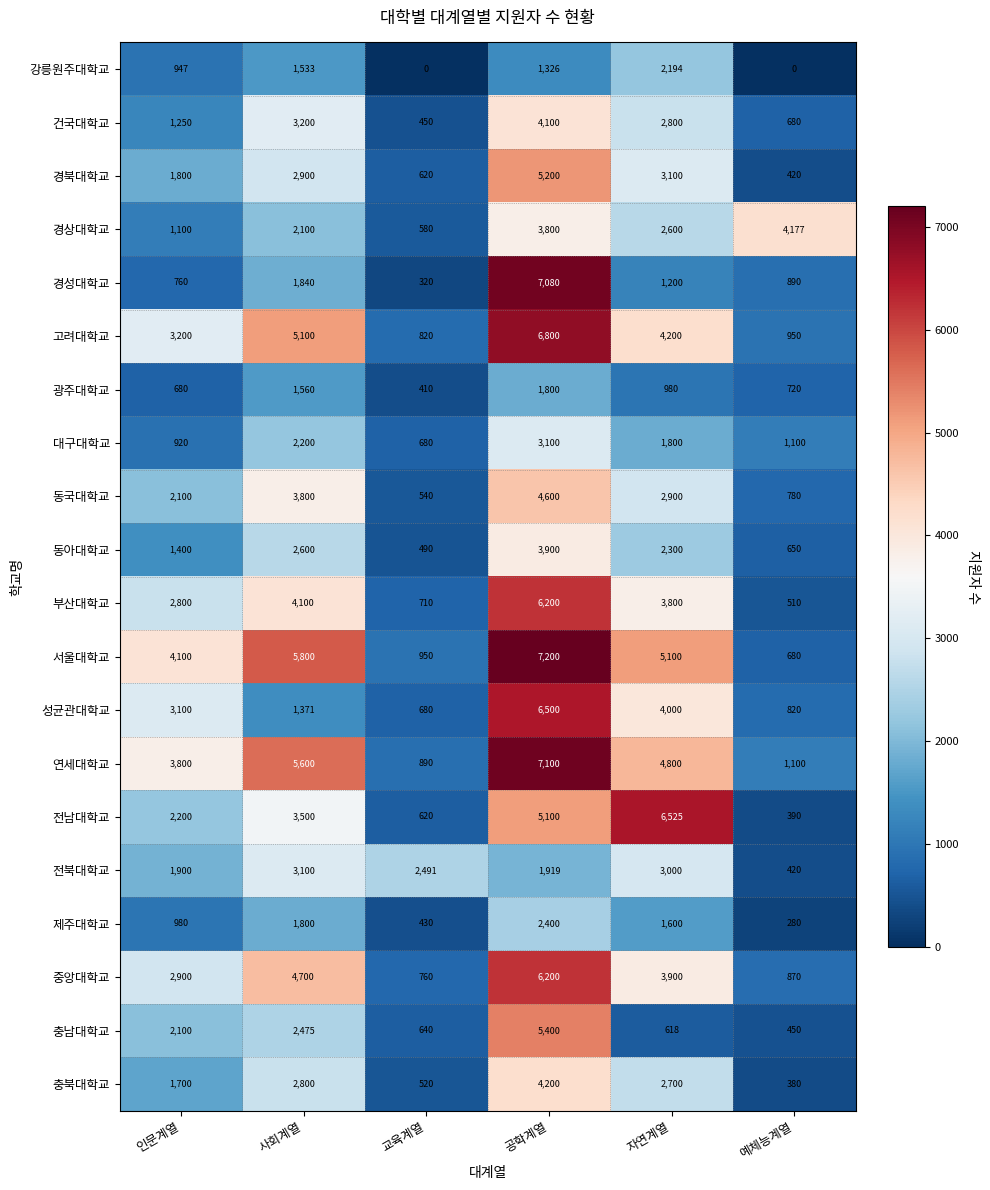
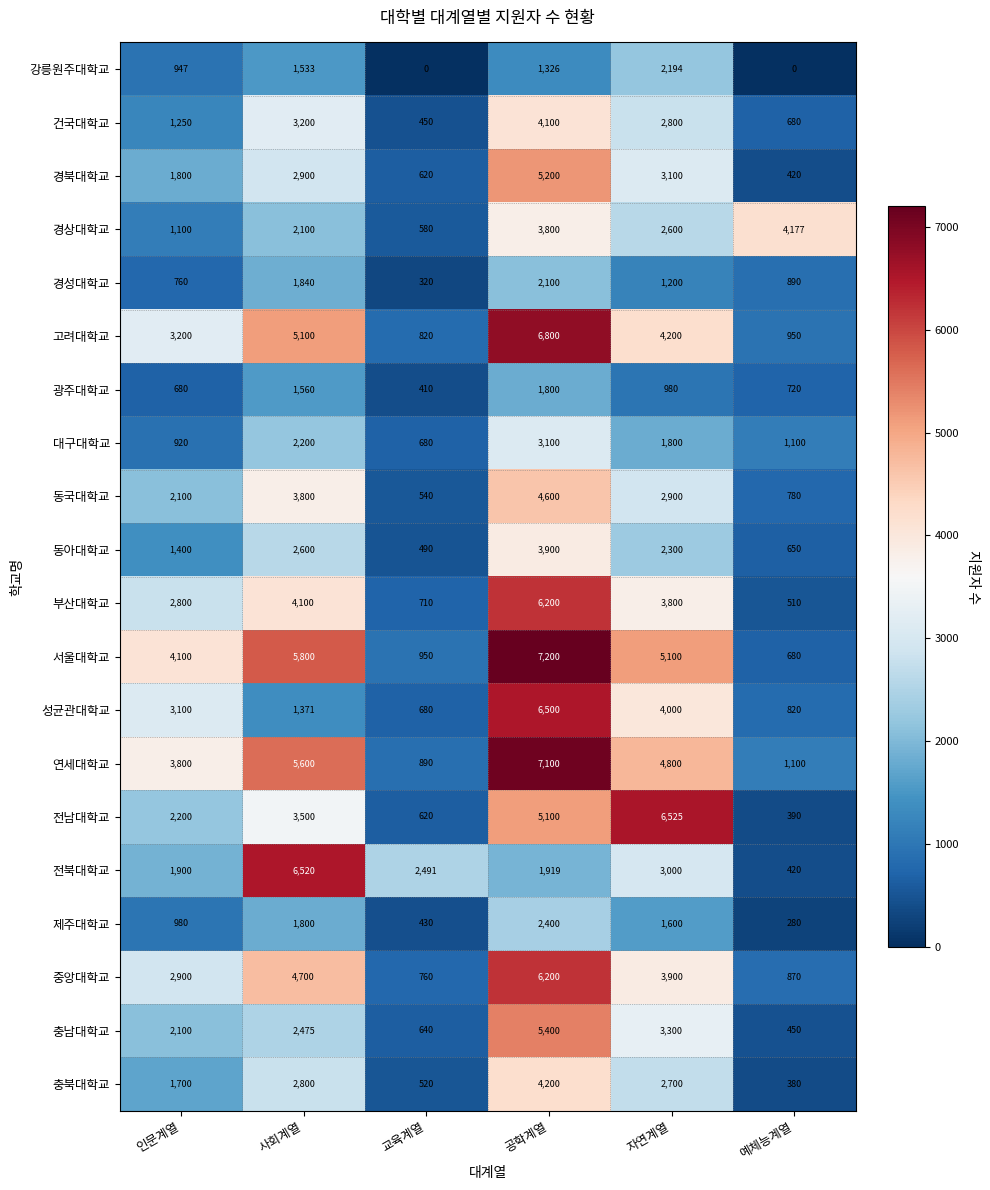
경성대학교, 공학계열: 7,080 -> 2,100
전북대학교, 사회계열: 3,100 -> 6,520
충남대학교, 자연계열: 618 -> 3,300
